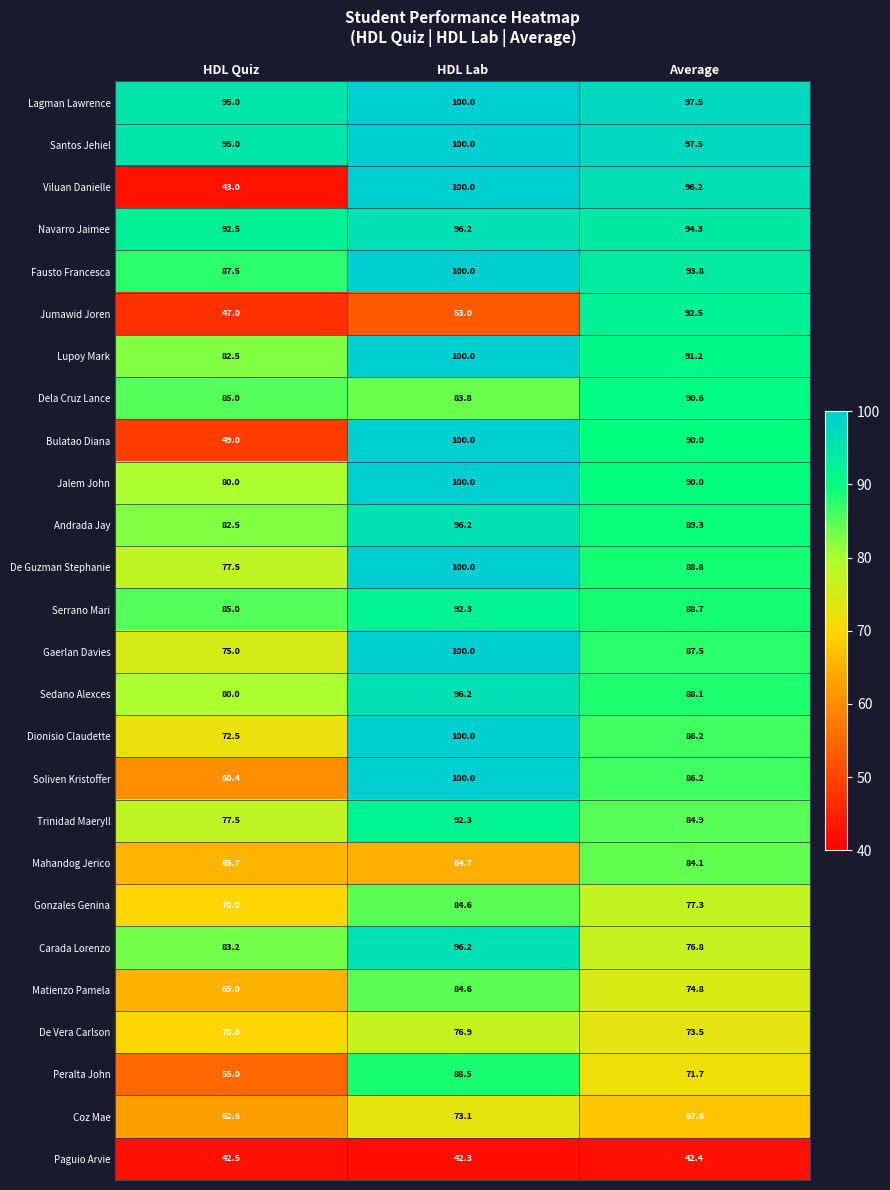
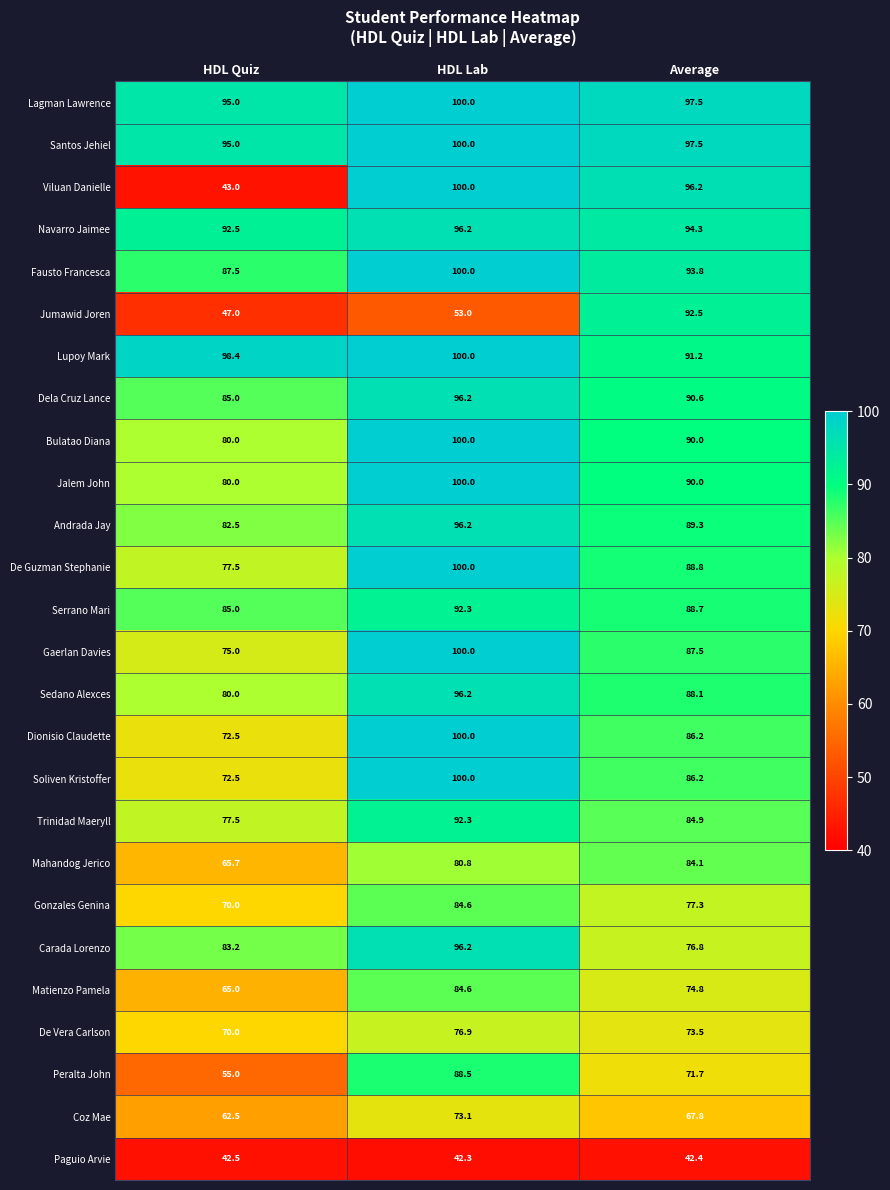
Lupoy Mark, HDL Quiz: 82.5 -> 98.4
Dela Cruz Lance, HDL Lab: 83.8 -> 96.2
Bulatao Diana, HDL Quiz: 49.0 -> 80.0
Soliven Kristoffer, HDL Quiz: 60.4 -> 72.5
Mahandog Jerico, HDL Lab: 64.7 -> 80.8
